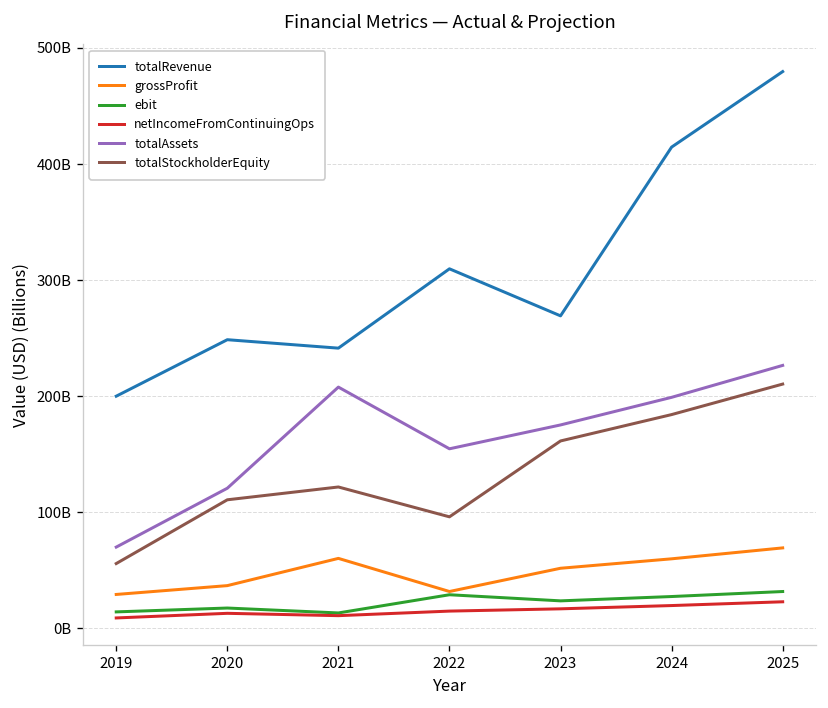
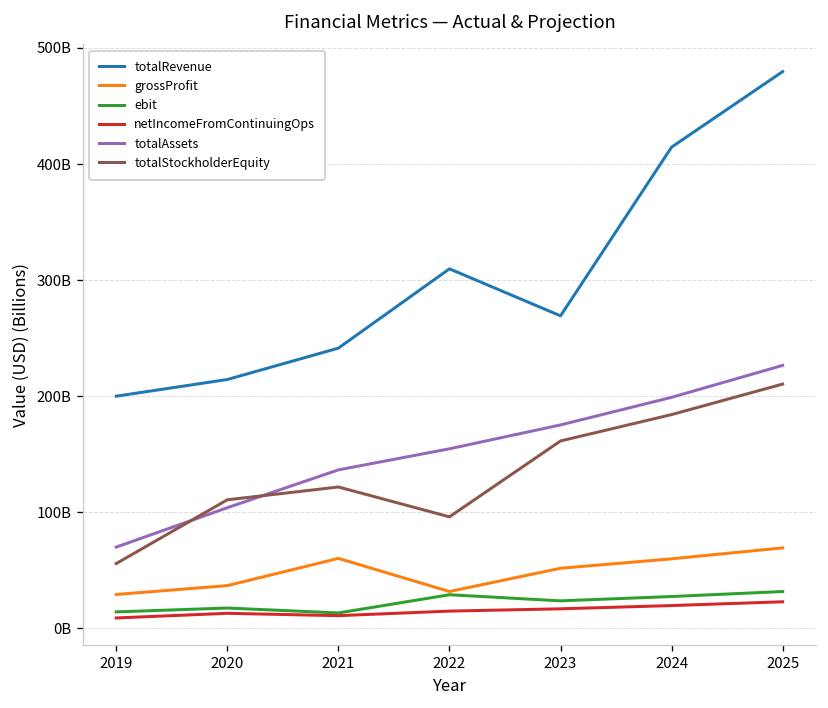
totalRevenue, 2020: 250000000000 -> 210000000000
totalAssets, 2020: 120000000000 -> 100000000000
totalAssets, 2021: 210000000000 -> 140000000000
